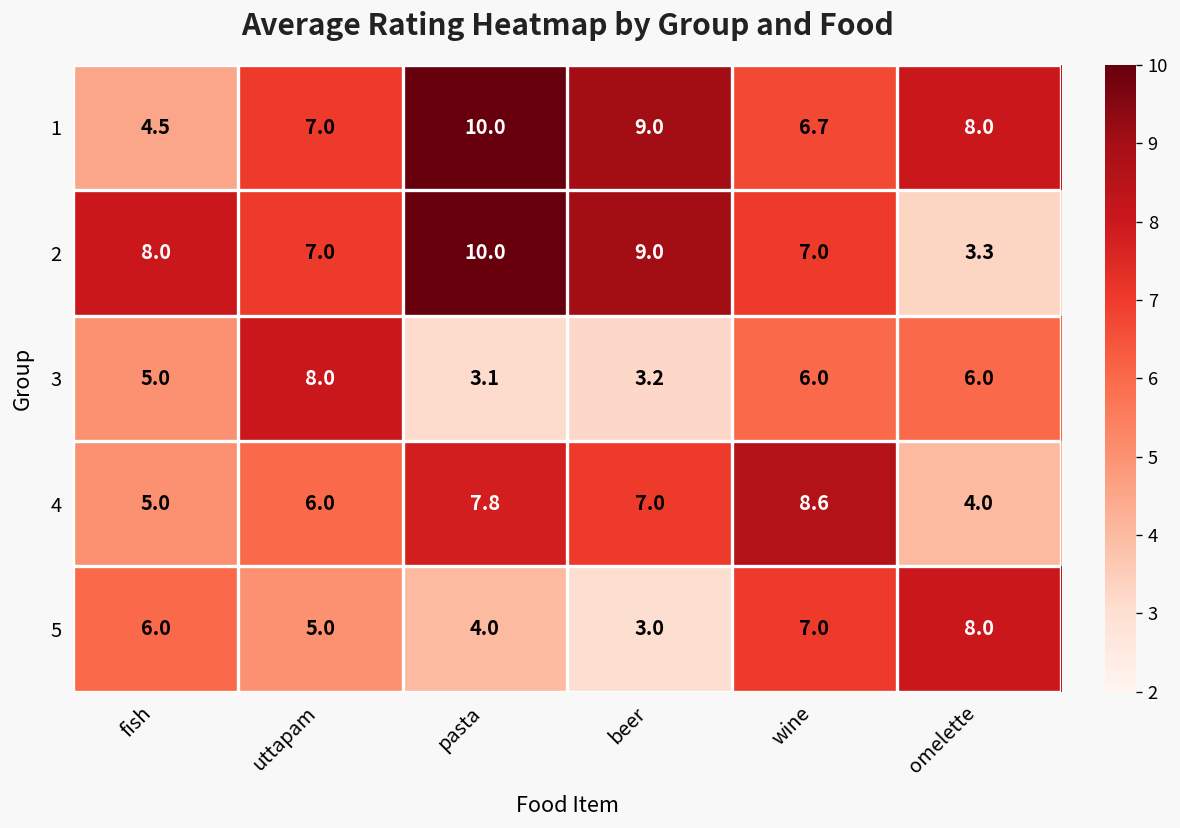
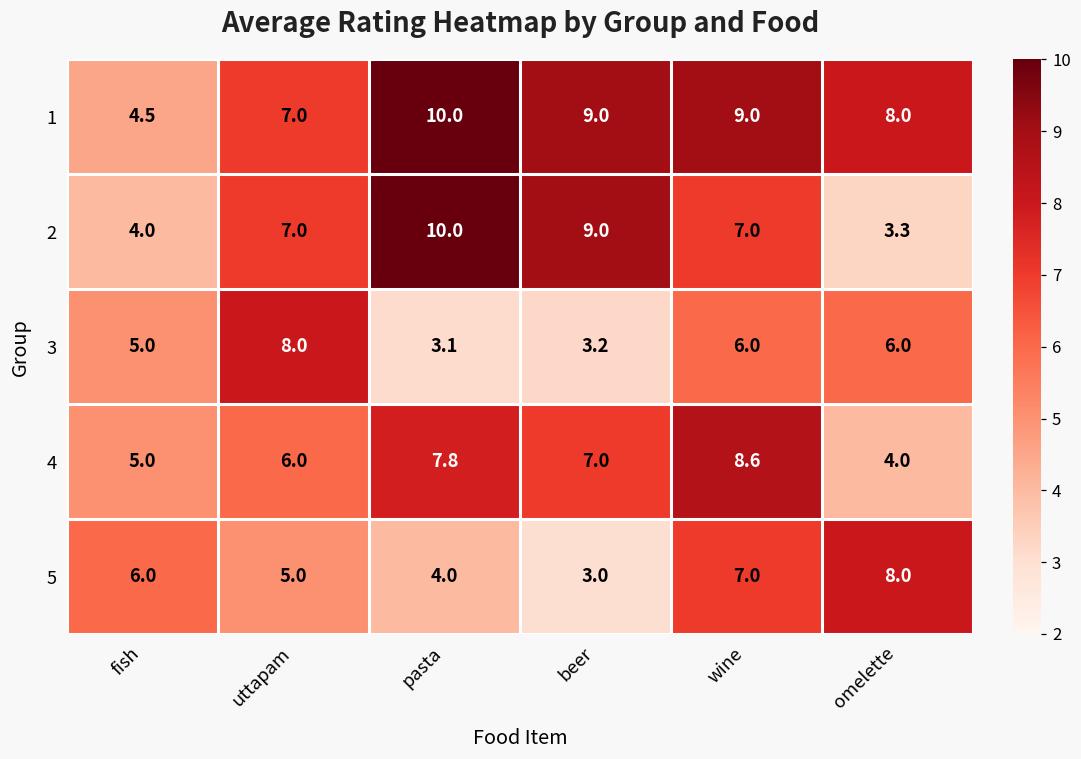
1, wine: 6.7 -> 9.0
2, fish: 8.0 -> 4.0
